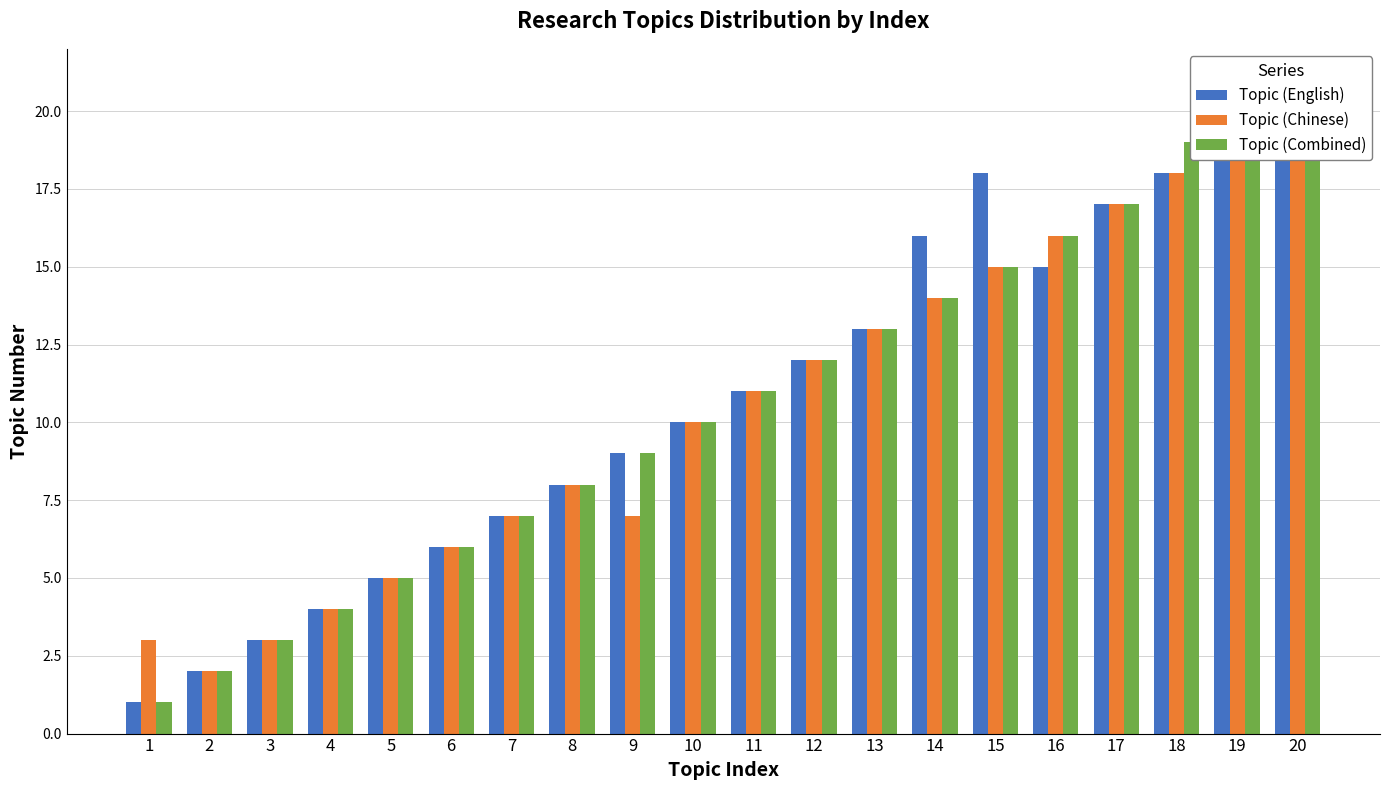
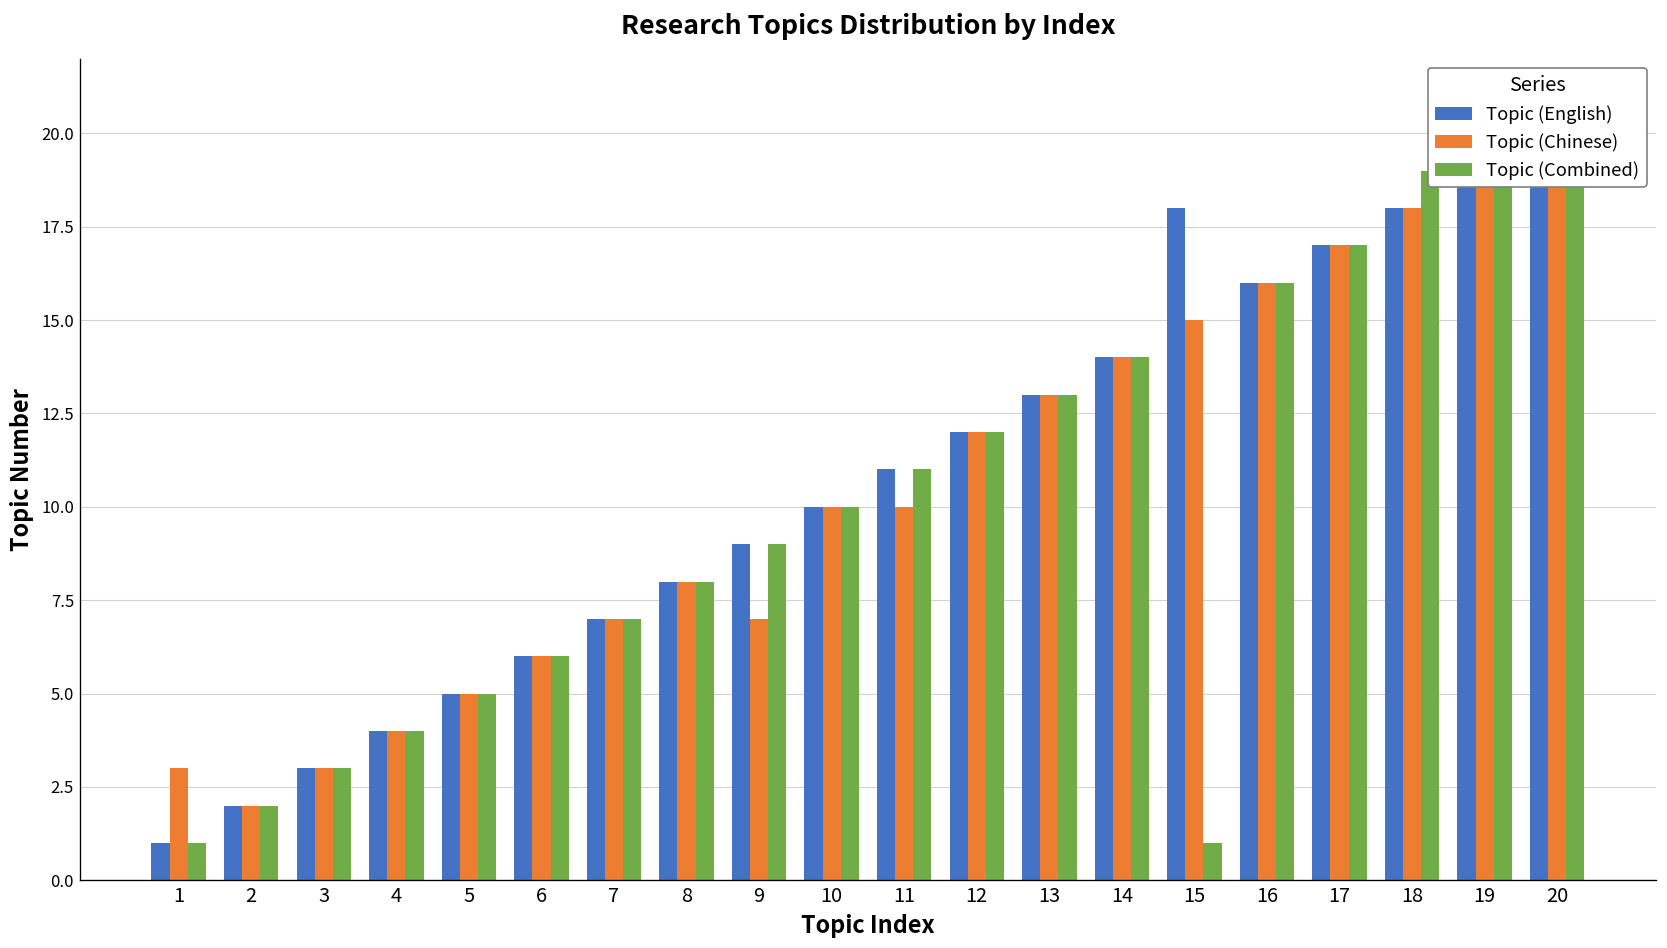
Topic (Chinese), 11: 11 -> 10
Topic (English), 14: 16 -> 14
Topic (Combined), 15: 15 -> 1
Topic (English), 16: 15 -> 16
